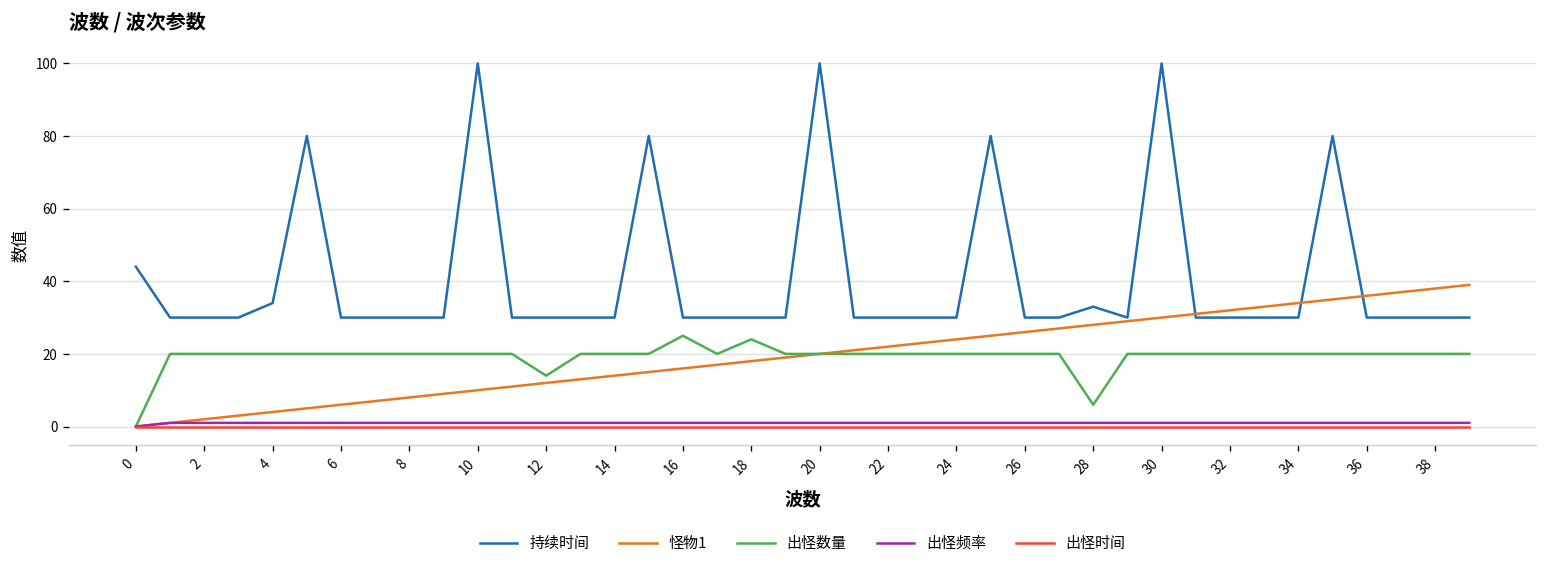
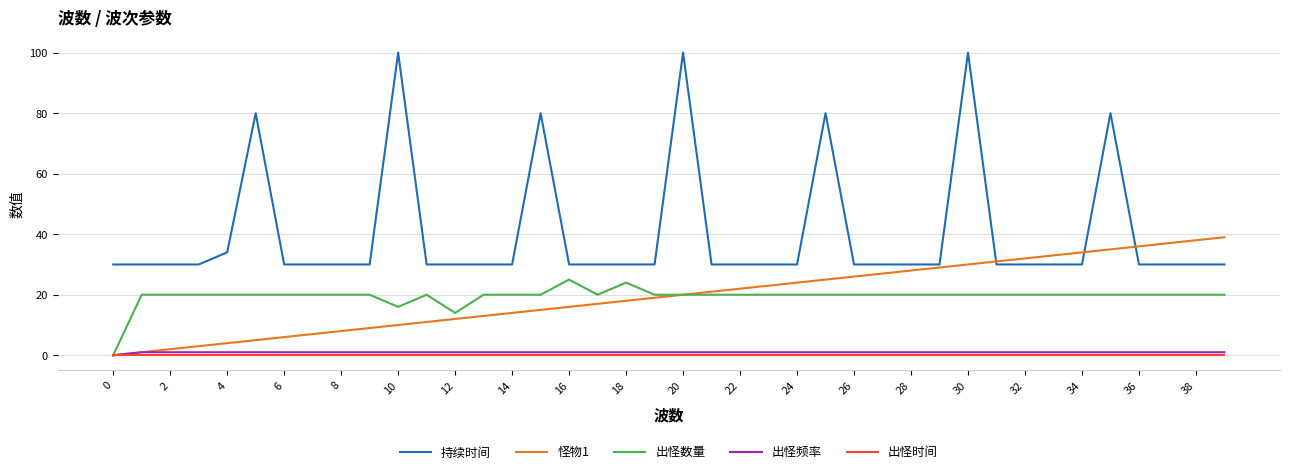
持续时间, 0: 44 -> 30
出怪数量, 10: 20 -> 16
持续时间, 28: 33 -> 30
出怪数量, 28: 6 -> 20
